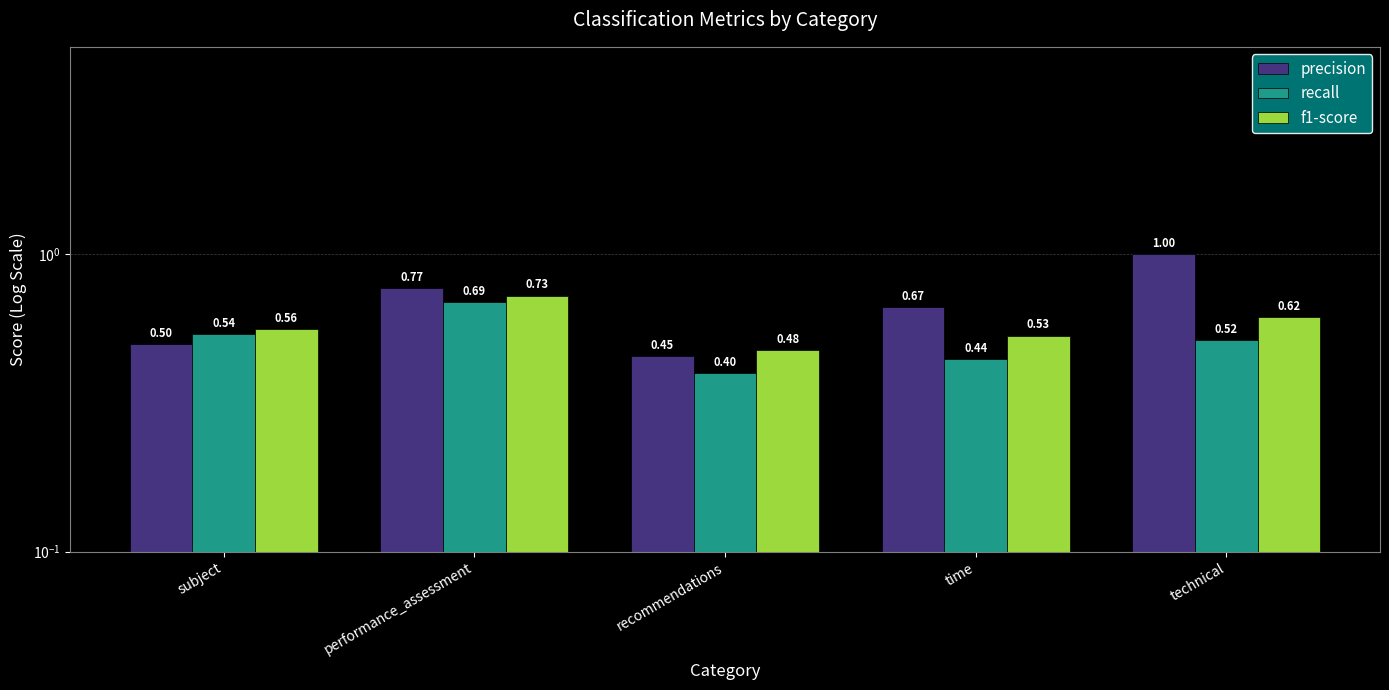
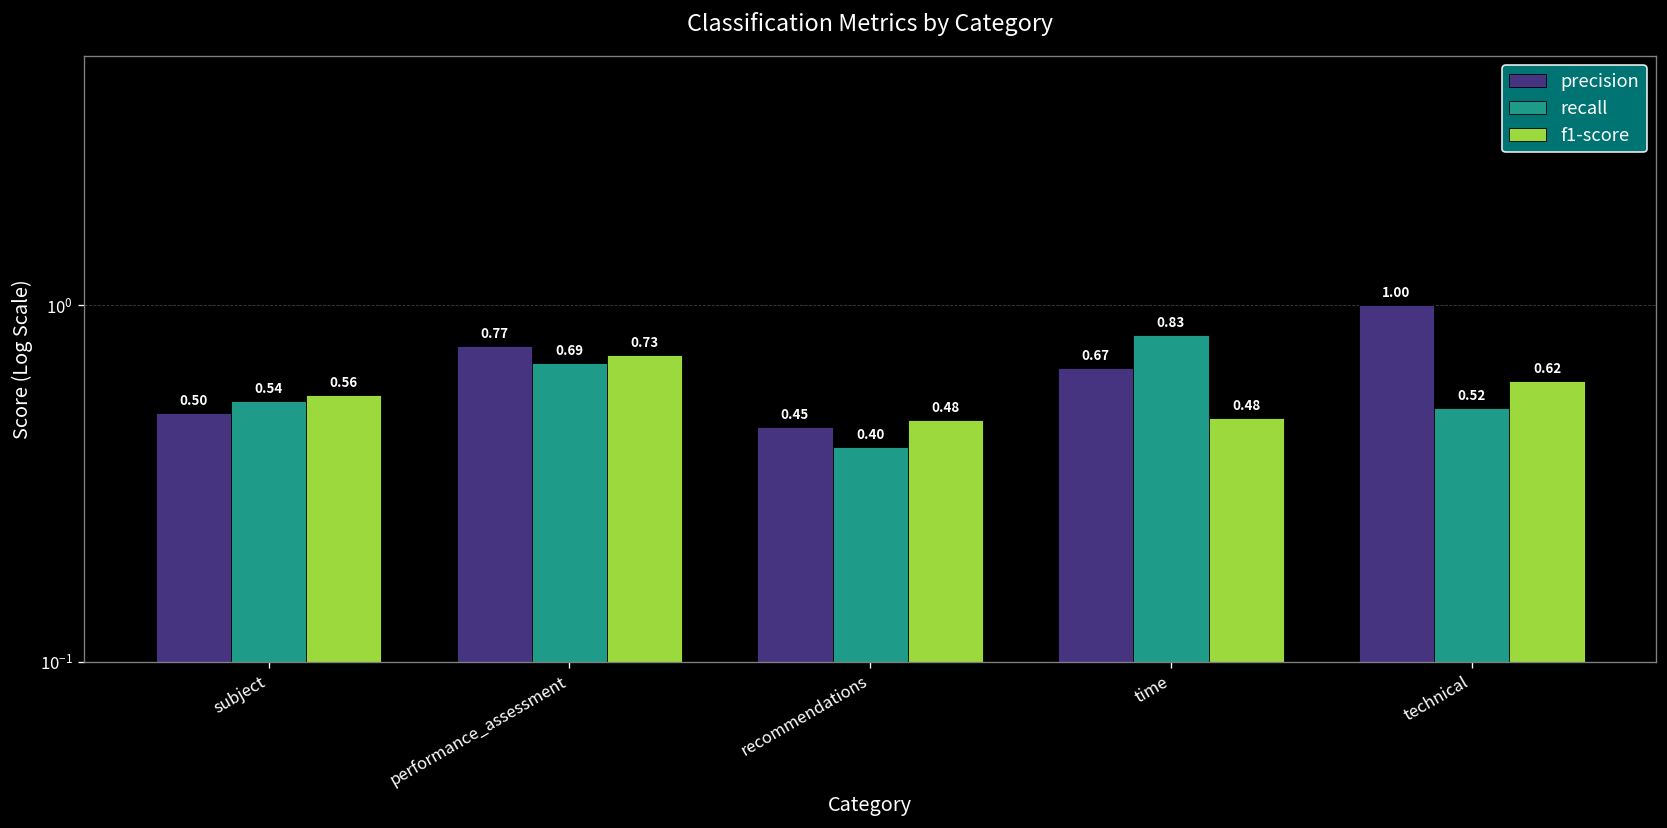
recall, time: 0.44 -> 0.83
f1-score, time: 0.53 -> 0.48
